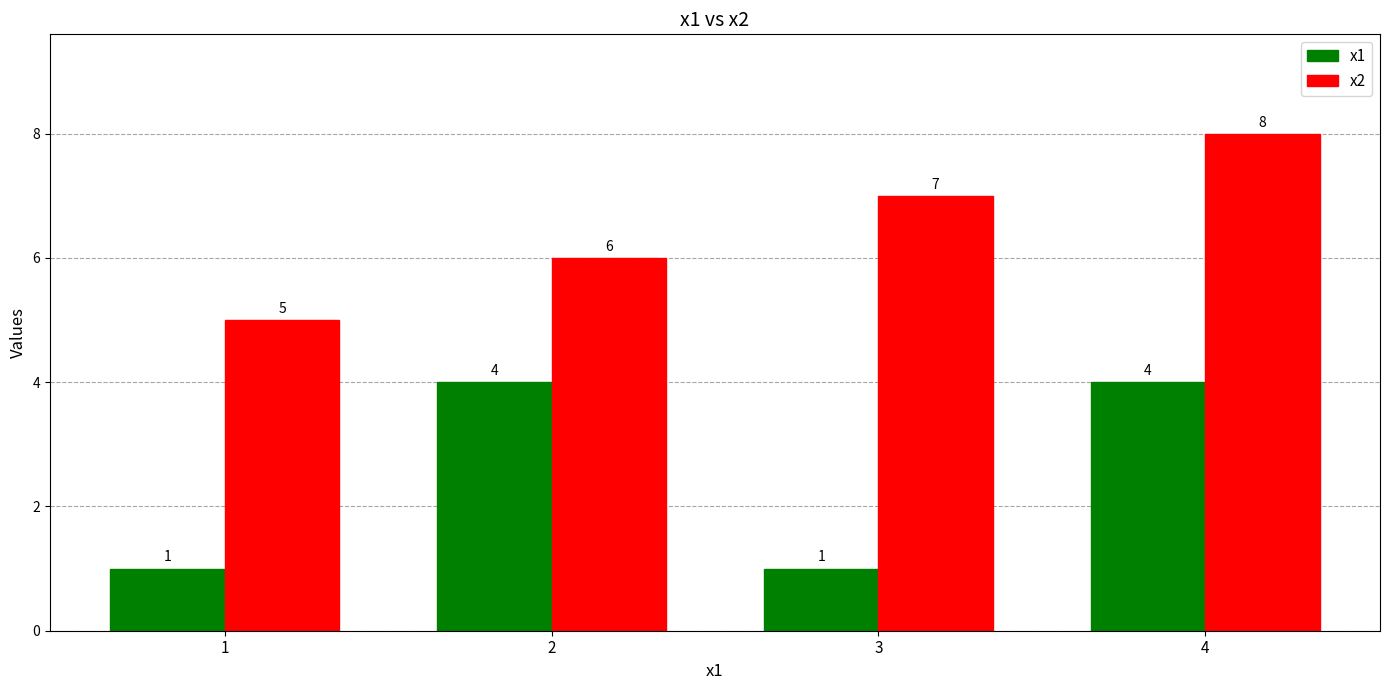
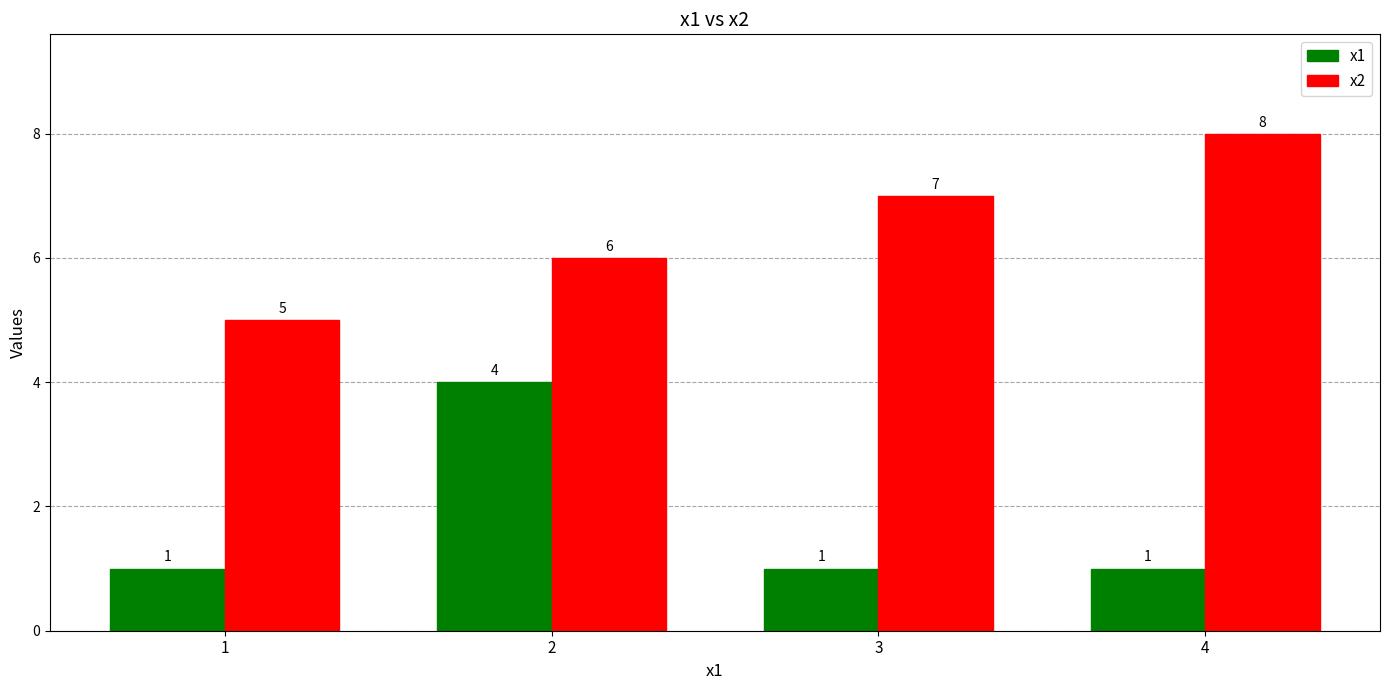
x1, 4: 4 -> 1
